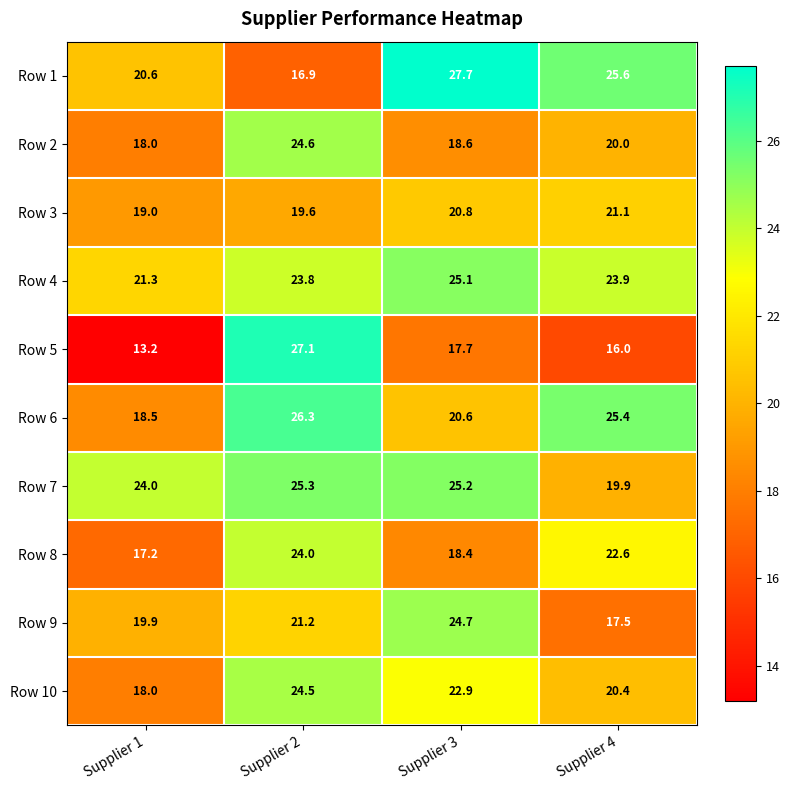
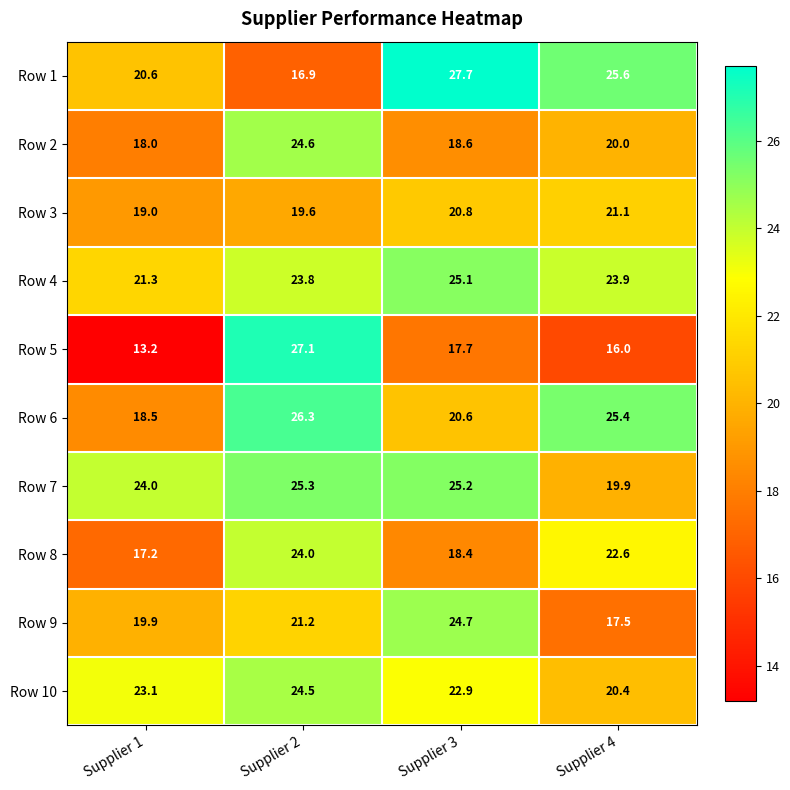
Row 10, Supplier 1: 18.0 -> 23.1
